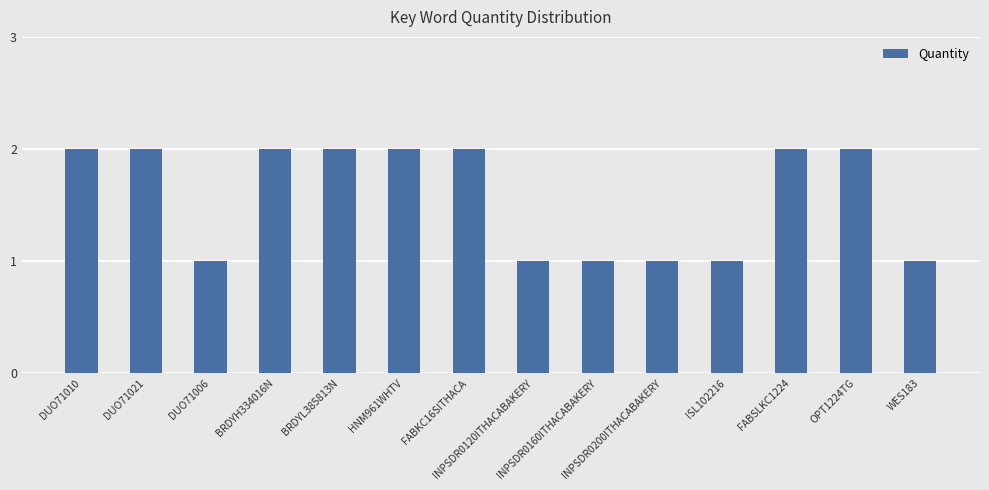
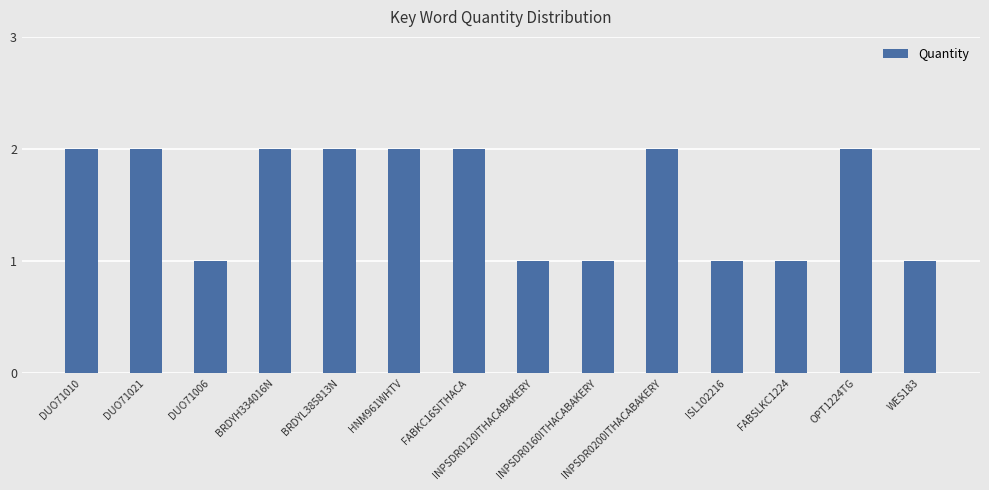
INPSDR0200ITHACABAKERY: 1 -> 2
FABSLKC1224: 2 -> 1
